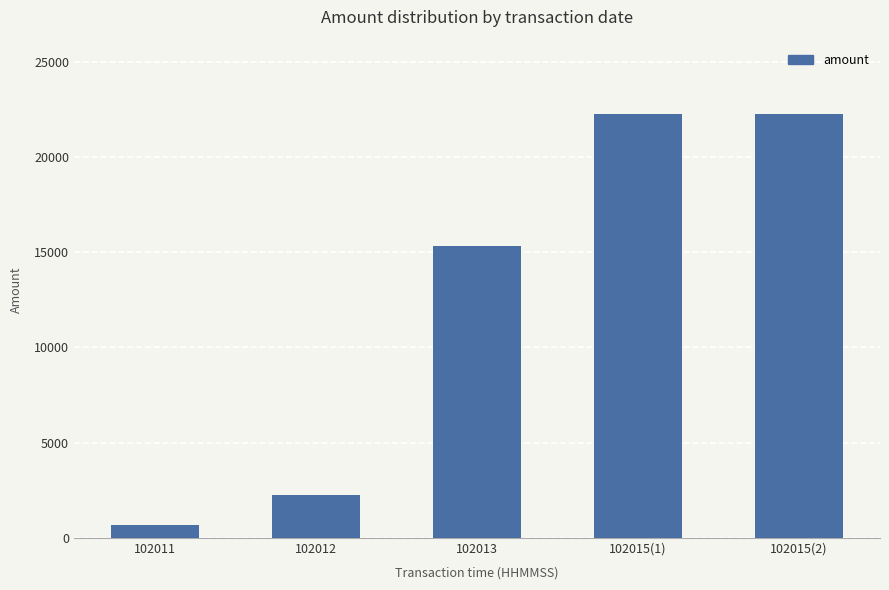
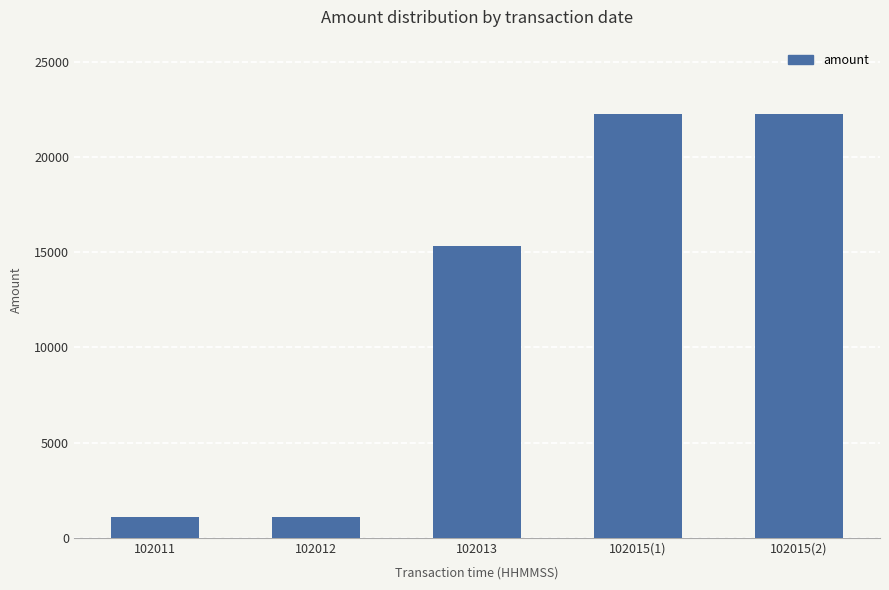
102011: 700 -> 1100
102012: 2300 -> 1100
